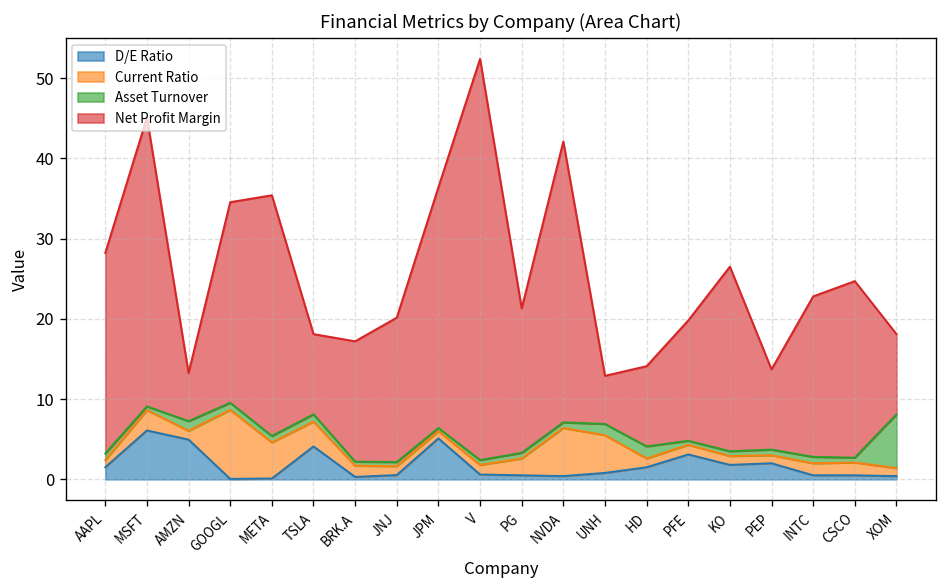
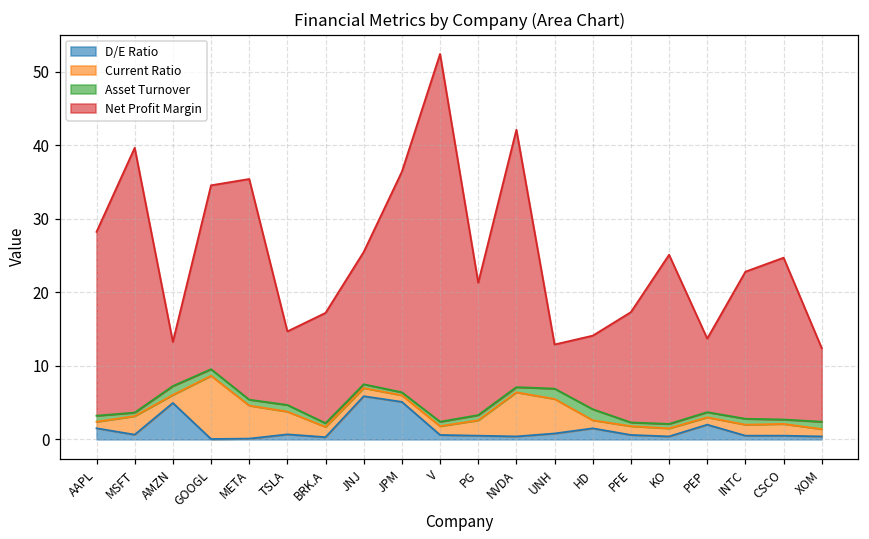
D/E Ratio, MSFT: 6 -> 1
D/E Ratio, TSLA: 4 -> 1
D/E Ratio, JNJ: 1 -> 6
D/E Ratio, PFE: 3 -> 1
D/E Ratio, KO: 2 -> 0
Asset Turnover, XOM: 7 -> 1
